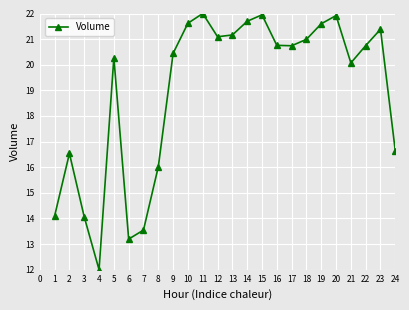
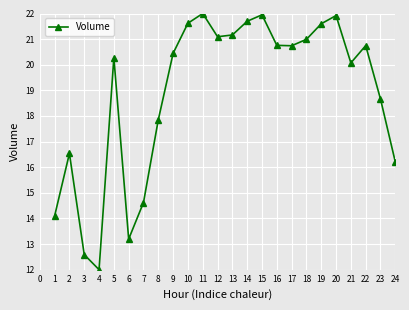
3: 14.1 -> 12.6
7: 13.5 -> 14.6
8: 16.0 -> 17.9
23: 21.4 -> 18.7
24: 16.6 -> 16.2
